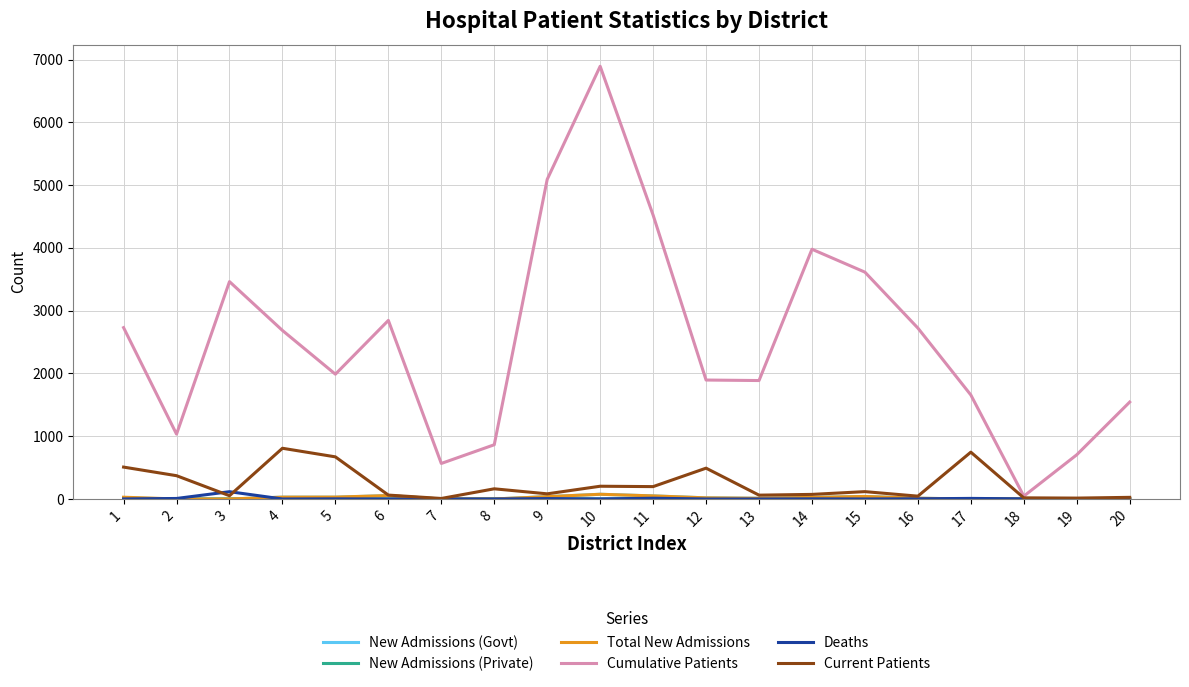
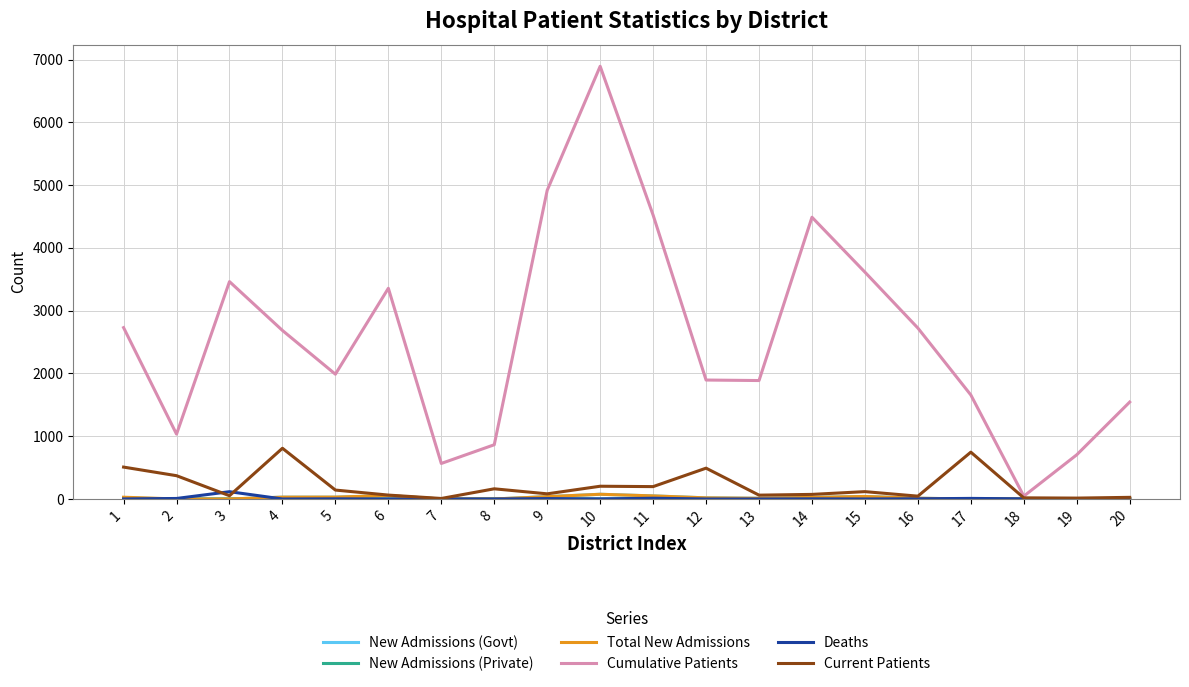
Current Patients, 5: 700 -> 100
Cumulative Patients, 6: 2800 -> 3400
Cumulative Patients, 9: 5100 -> 4900
Cumulative Patients, 14: 4000 -> 4500
